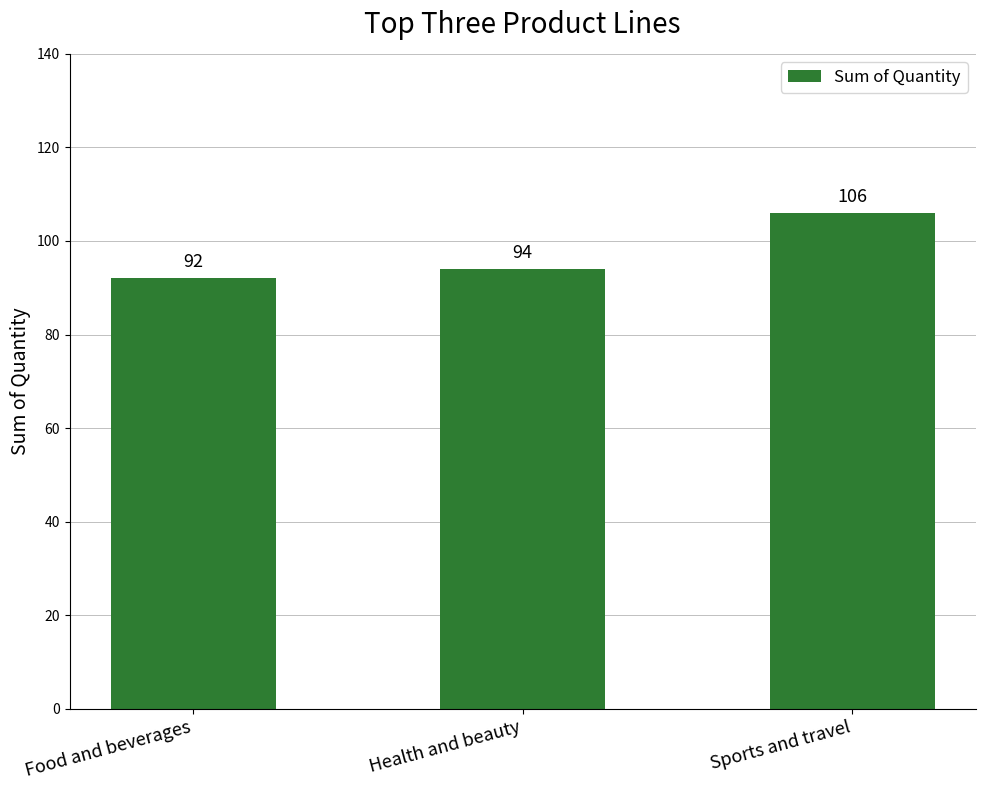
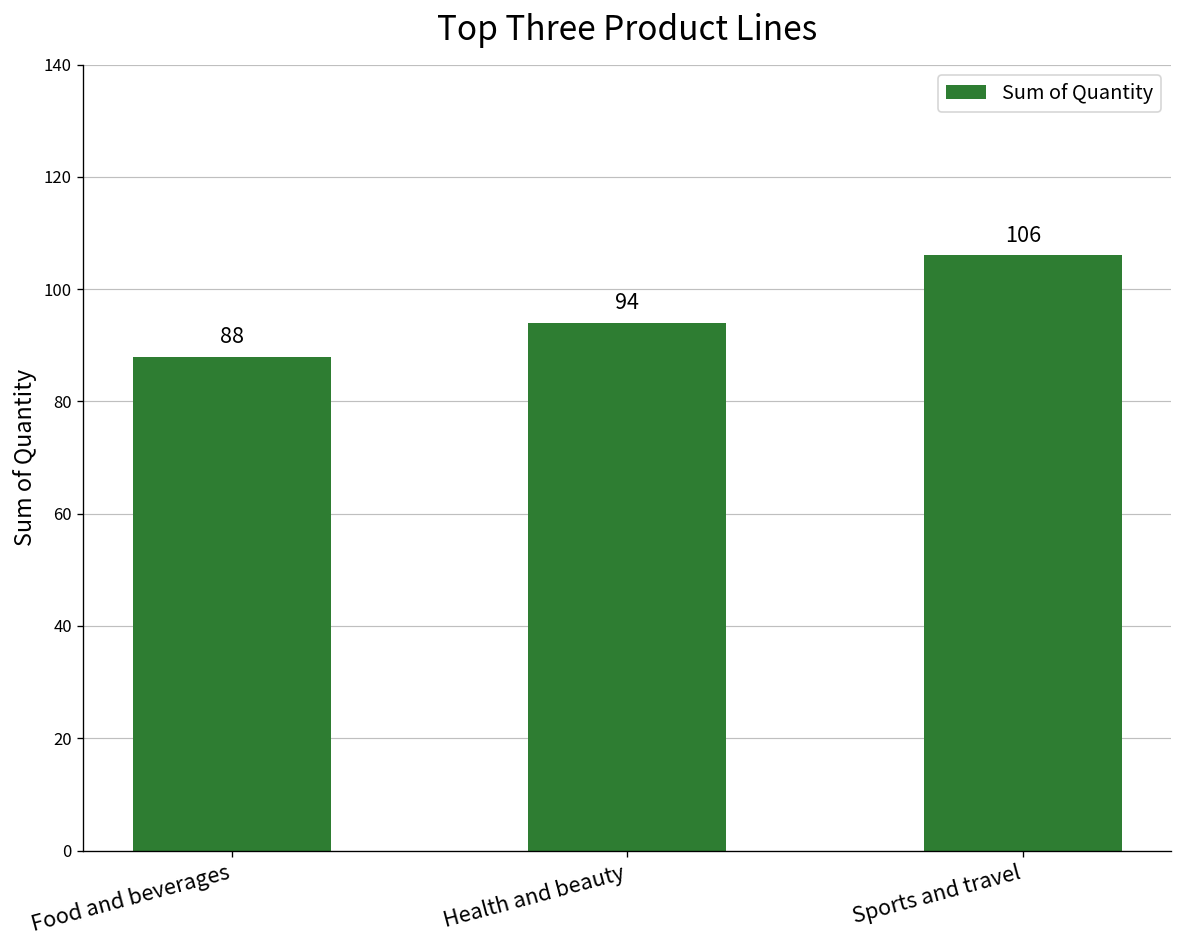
Food and beverages: 92 -> 88
